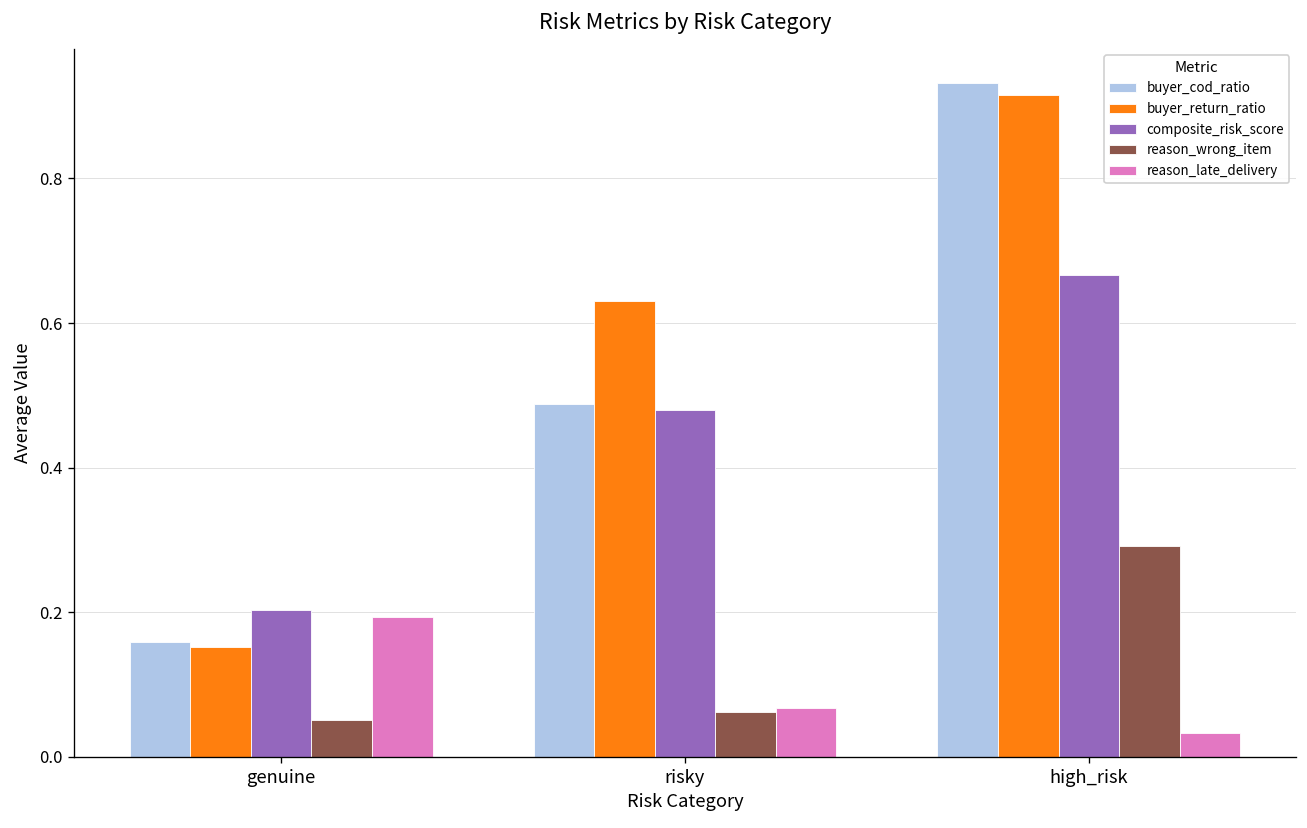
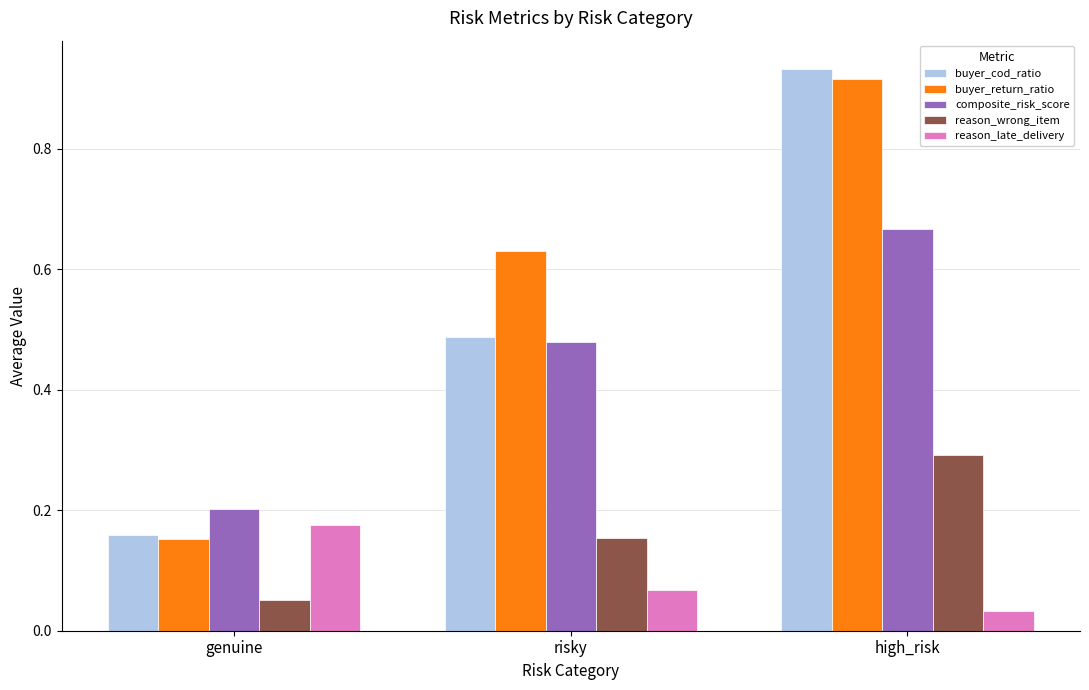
reason_late_delivery, genuine: 0.19 -> 0.18
reason_wrong_item, risky: 0.06 -> 0.15
